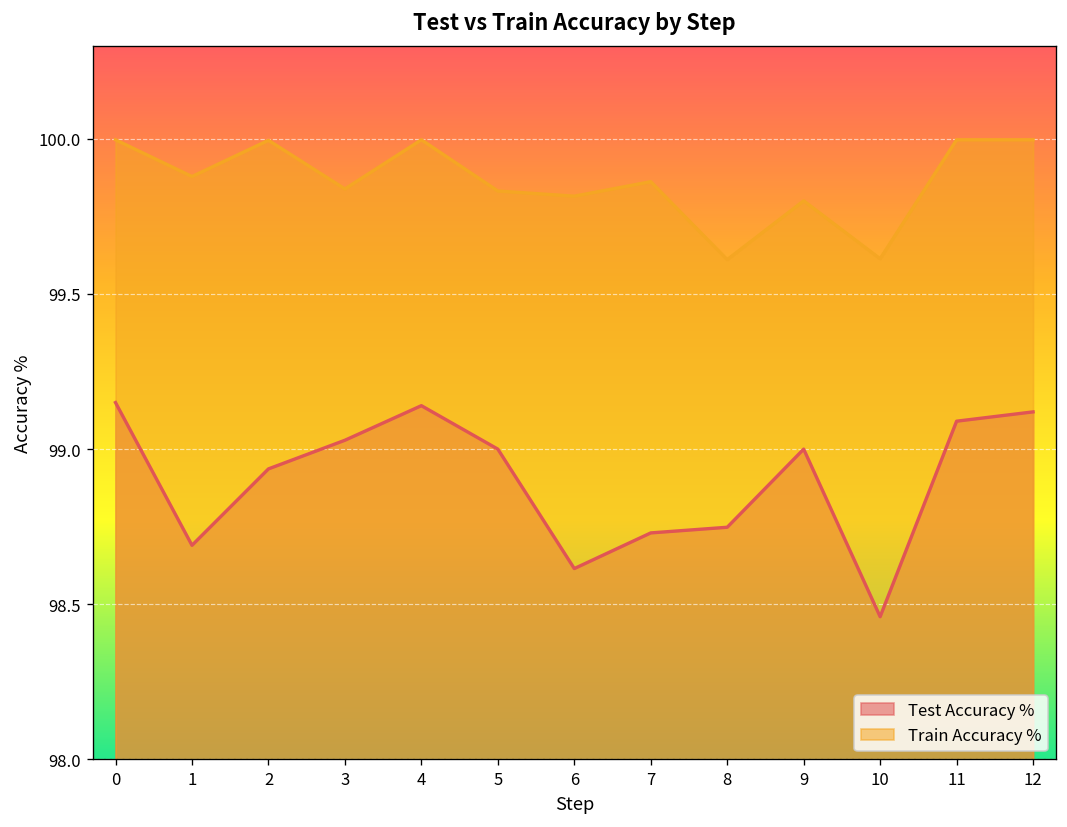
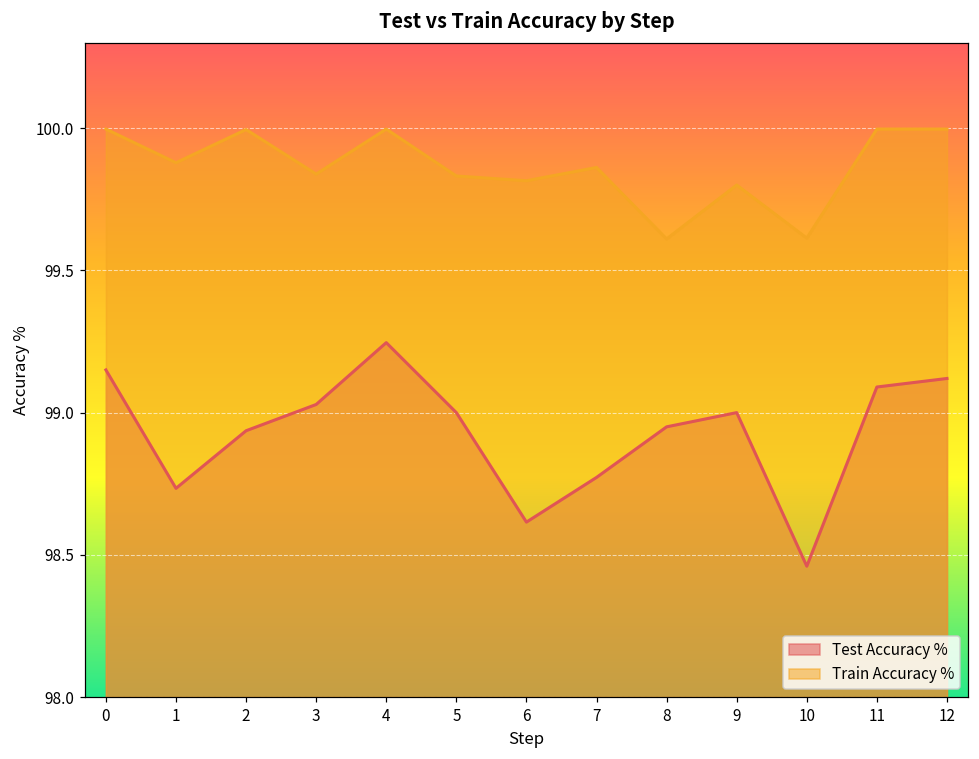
Test Accuracy %, 1: 98.69 -> 98.73
Test Accuracy %, 4: 99.14 -> 99.25
Test Accuracy %, 7: 98.73 -> 98.77
Test Accuracy %, 8: 98.75 -> 98.95
